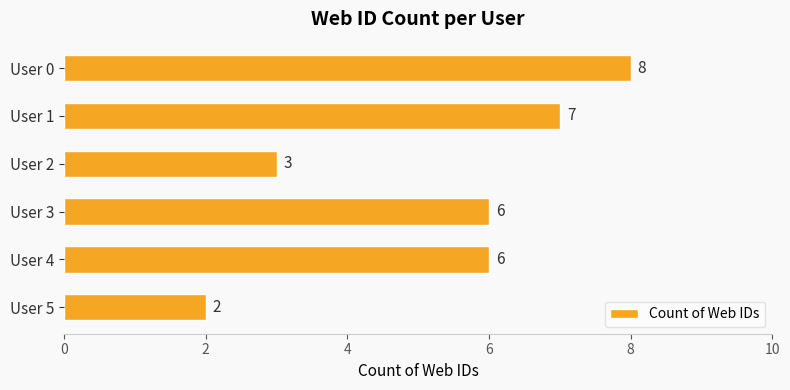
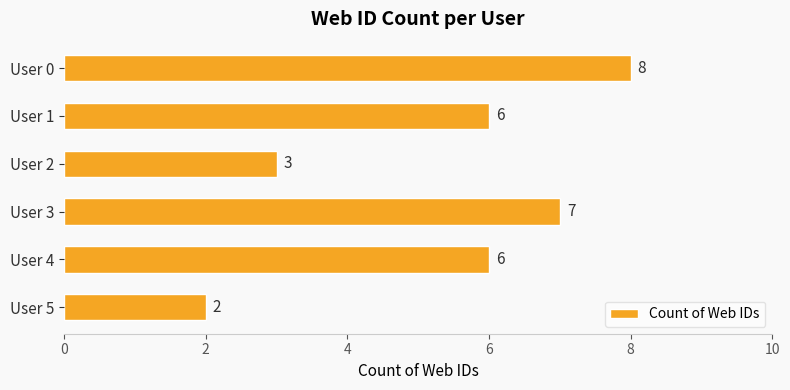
User 1: 7 -> 6
User 3: 6 -> 7
